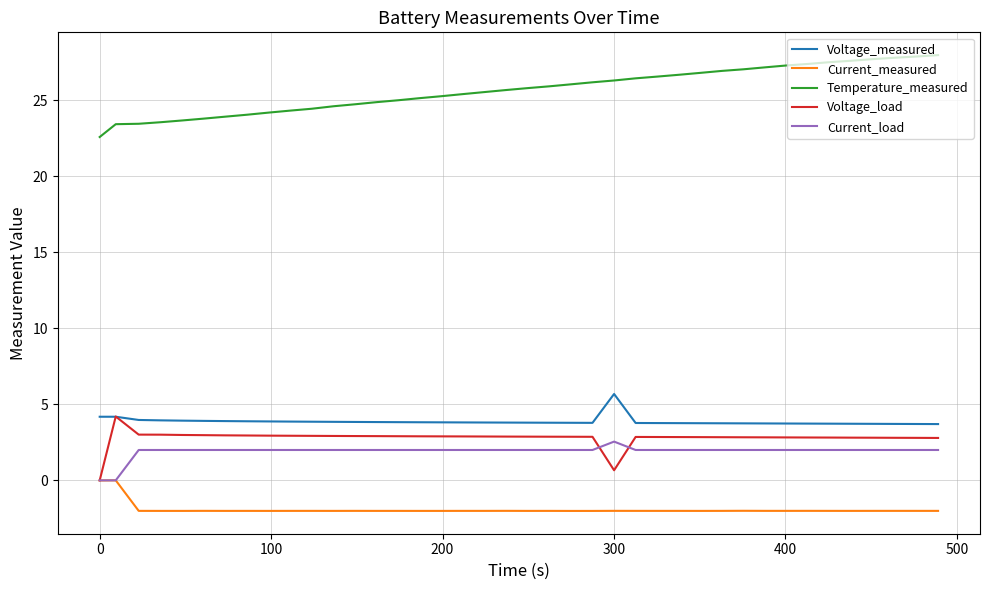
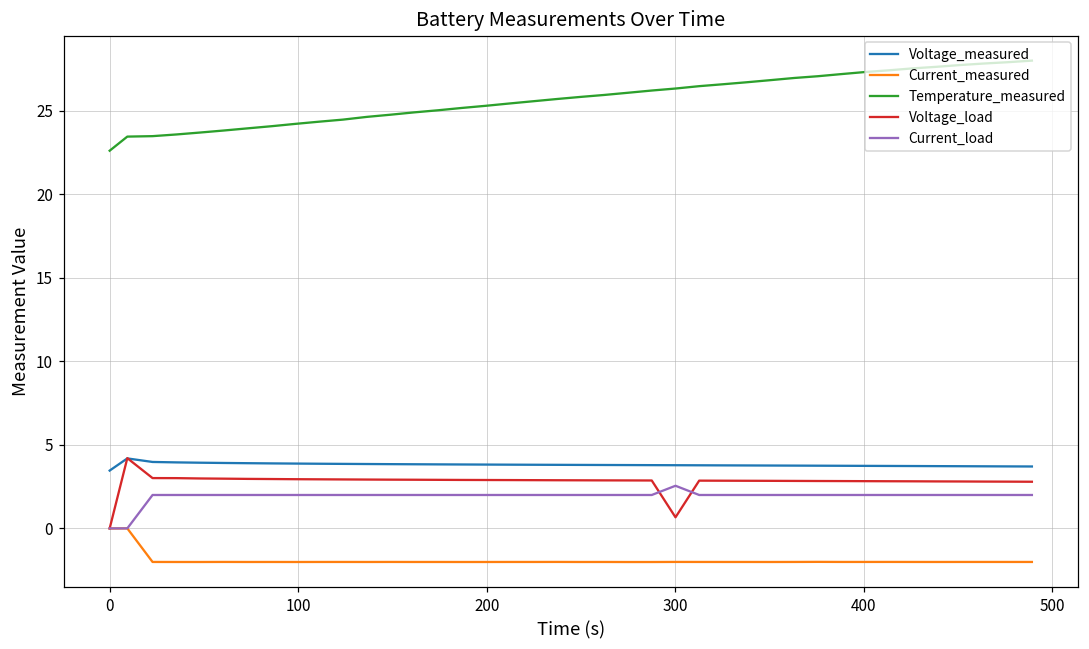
Voltage_measured, 0: 4.2 -> 3.5
Voltage_measured, 300: 5.7 -> 3.8
